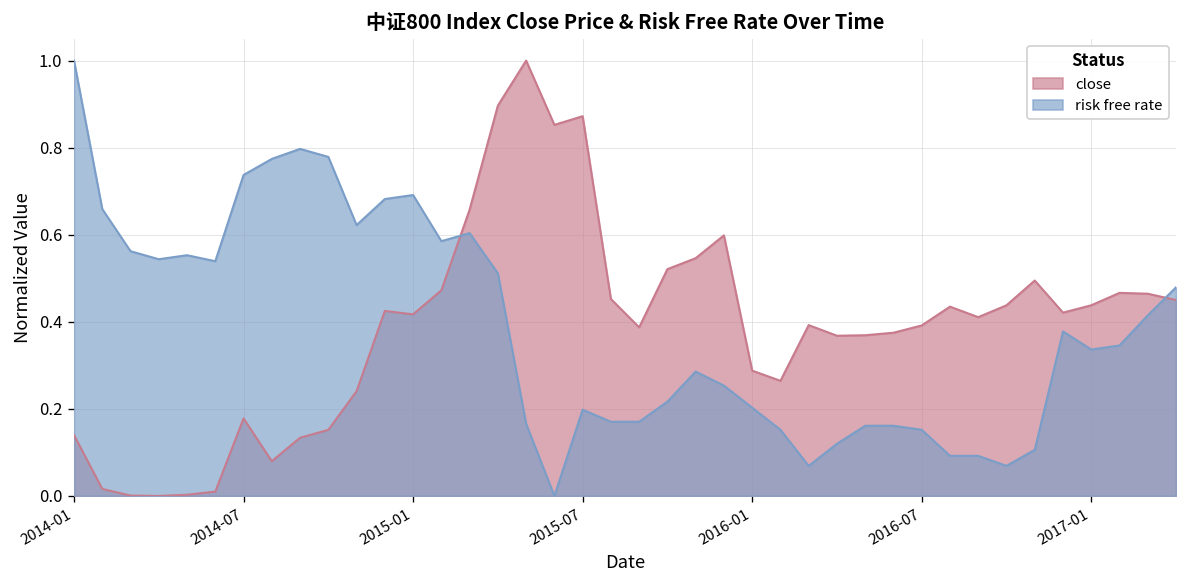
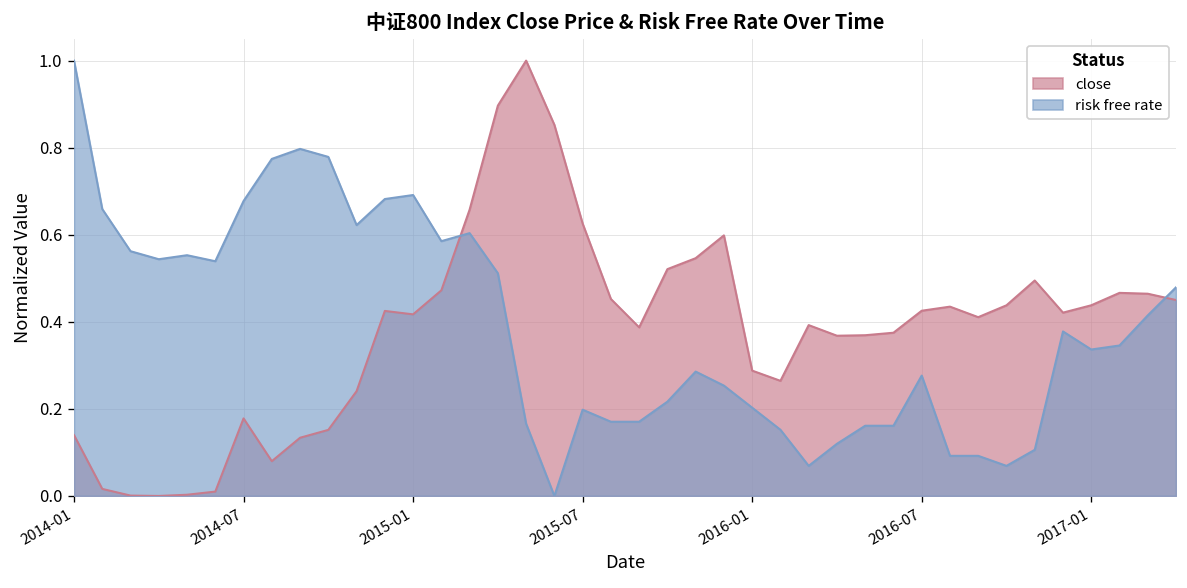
risk free rate, 2014-07: 0.74 -> 0.68
close, 2015-07: 0.87 -> 0.63
close, 2016-07: 0.39 -> 0.43
risk free rate, 2016-07: 0.15 -> 0.28
